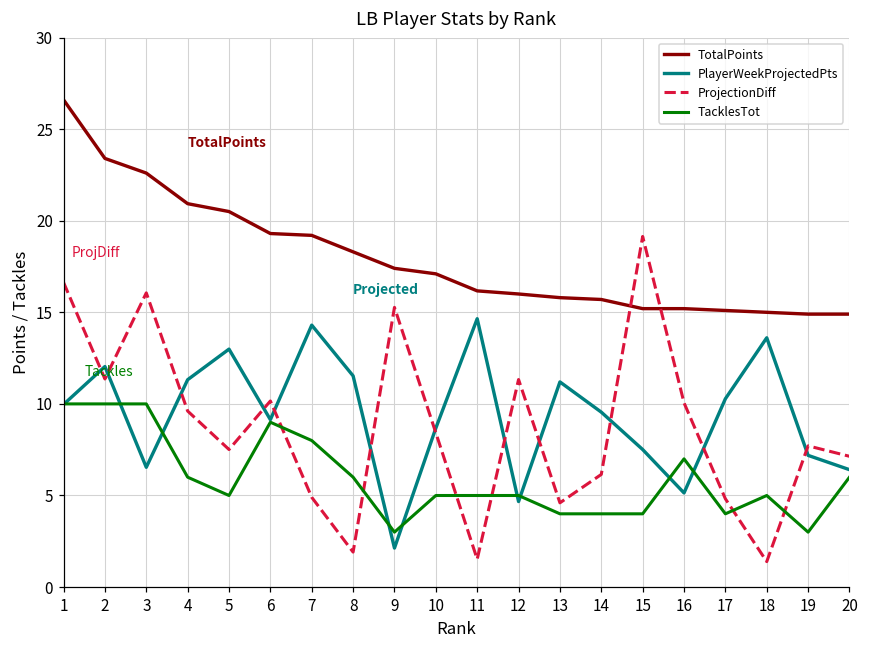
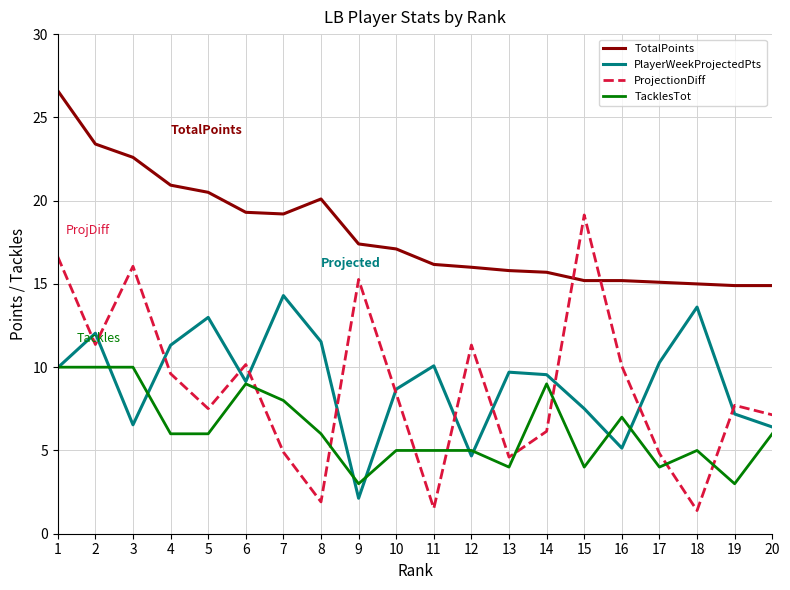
TacklesTot, 5: 5 -> 6
TotalPoints, 8: 18.3 -> 20.1
PlayerWeekProjectedPts, 11: 14.7 -> 10.1
PlayerWeekProjectedPts, 13: 11.2 -> 9.7
TacklesTot, 14: 4 -> 9
